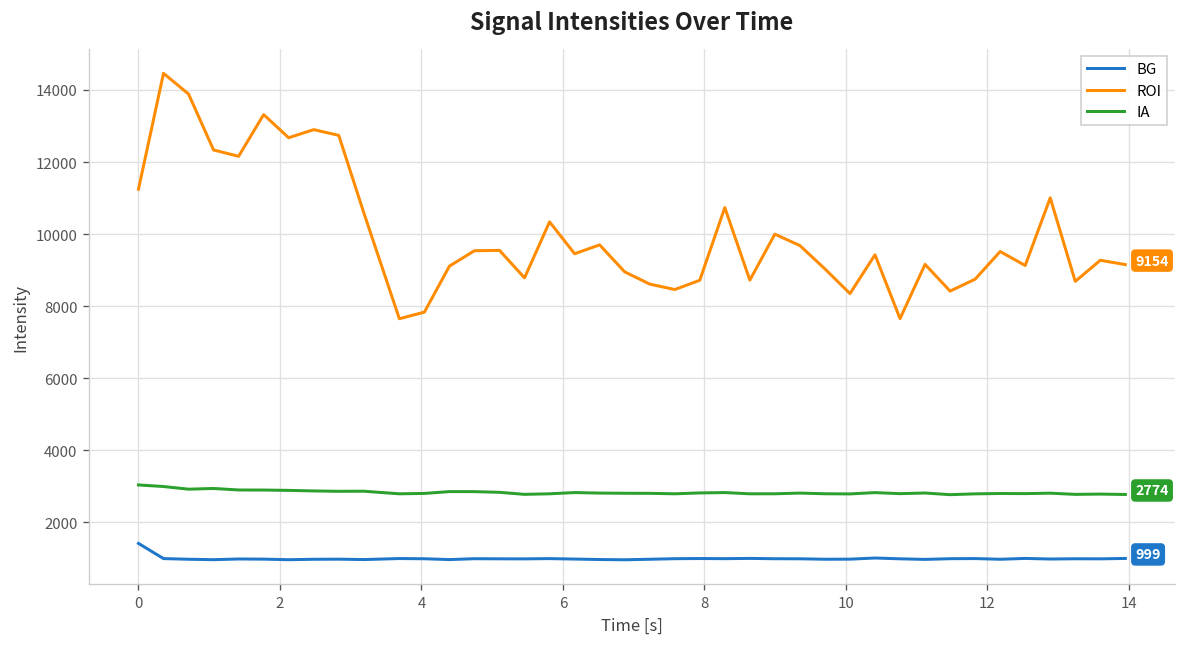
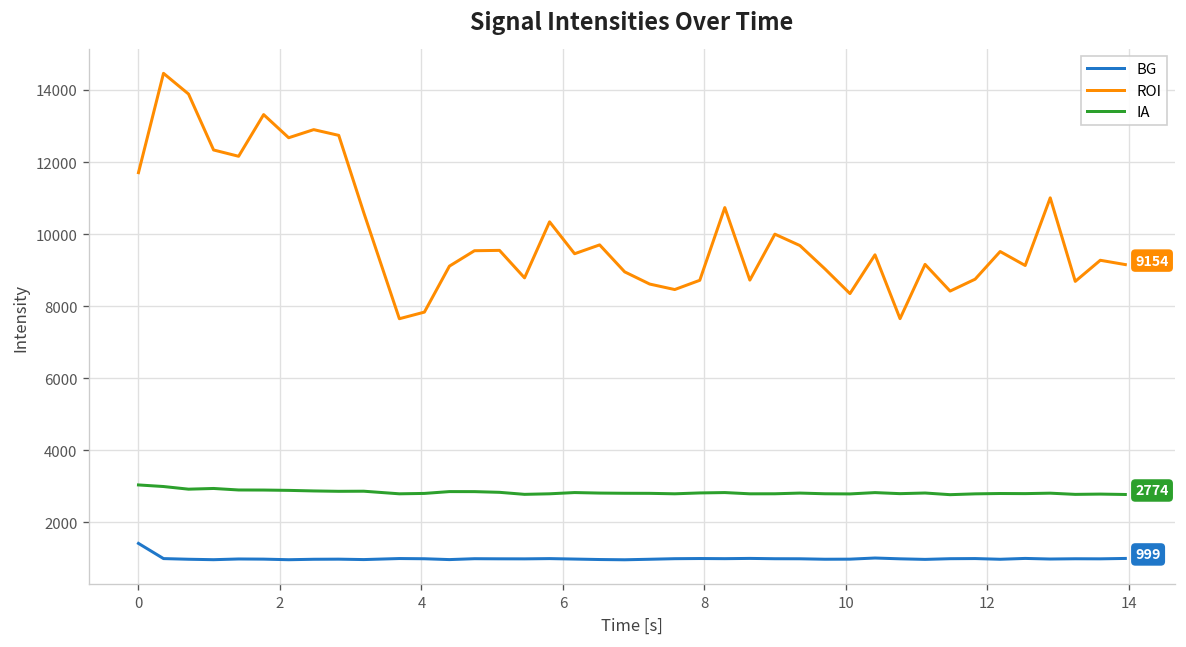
ROI, 0: 11200 -> 11700
